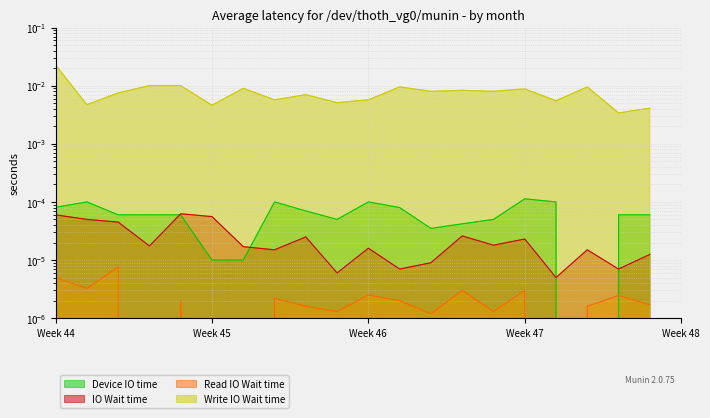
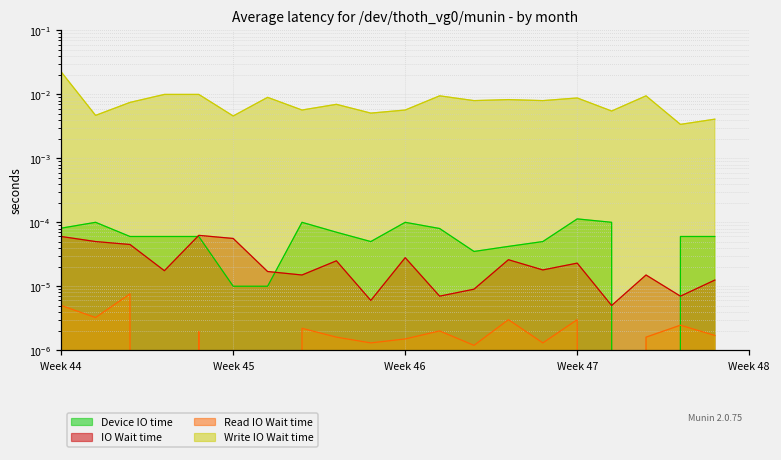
IO Wait time, Week 46: 0.000016 -> 0.00003
Read IO Wait time, Week 46: 0.0000025 -> 0.0000015
